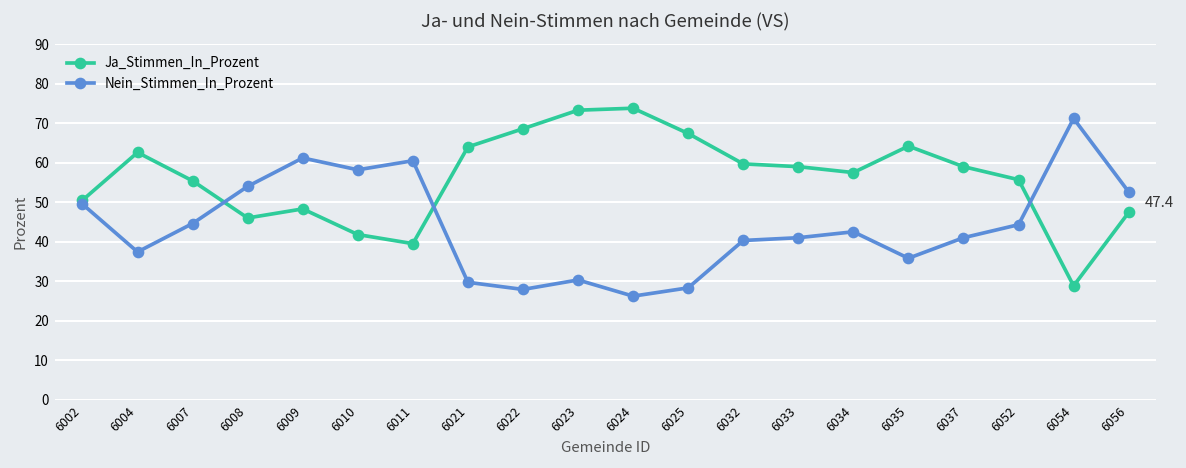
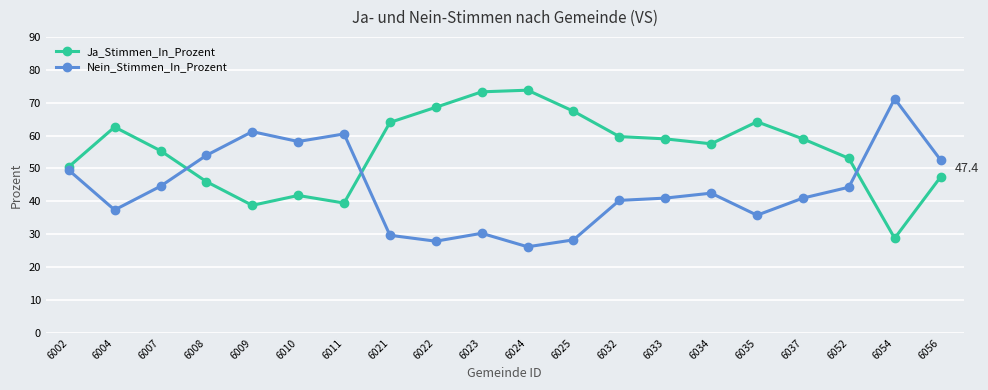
Ja_Stimmen_In_Prozent, 6009: 48 -> 39
Ja_Stimmen_In_Prozent, 6052: 56 -> 53
